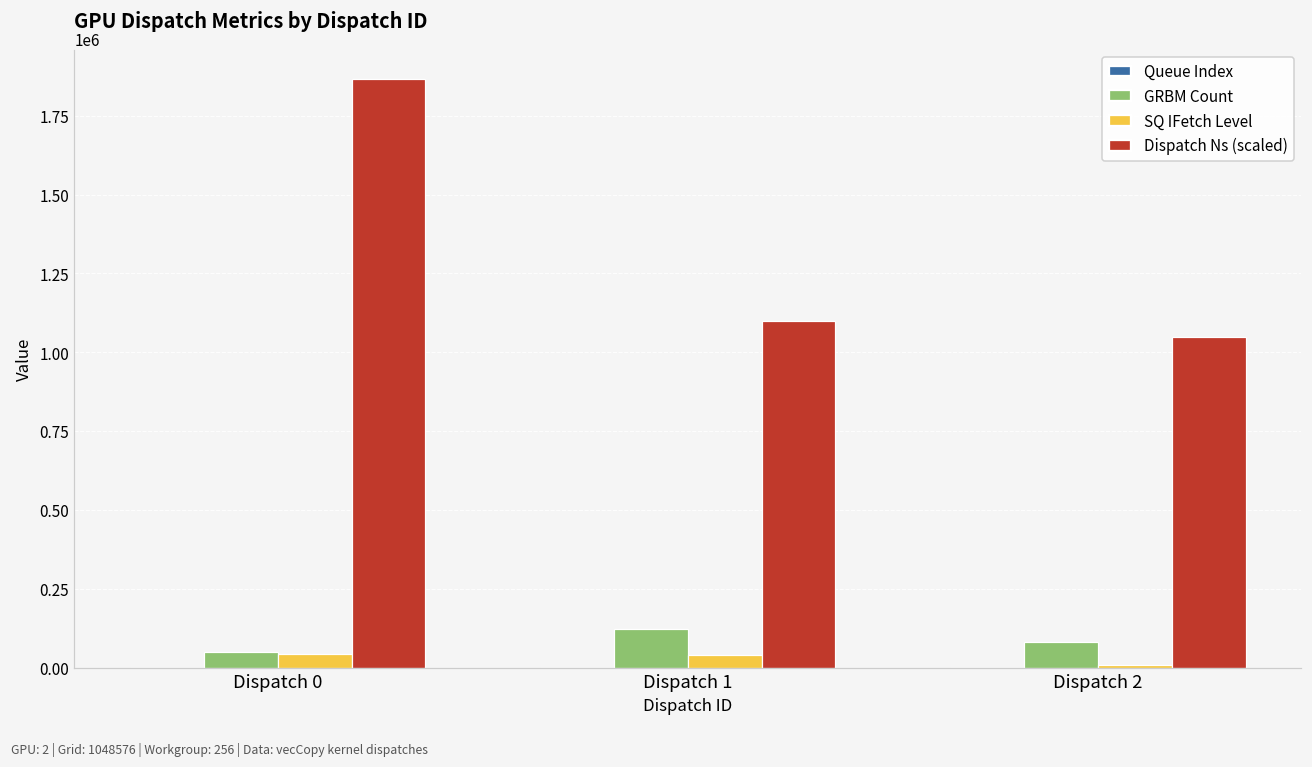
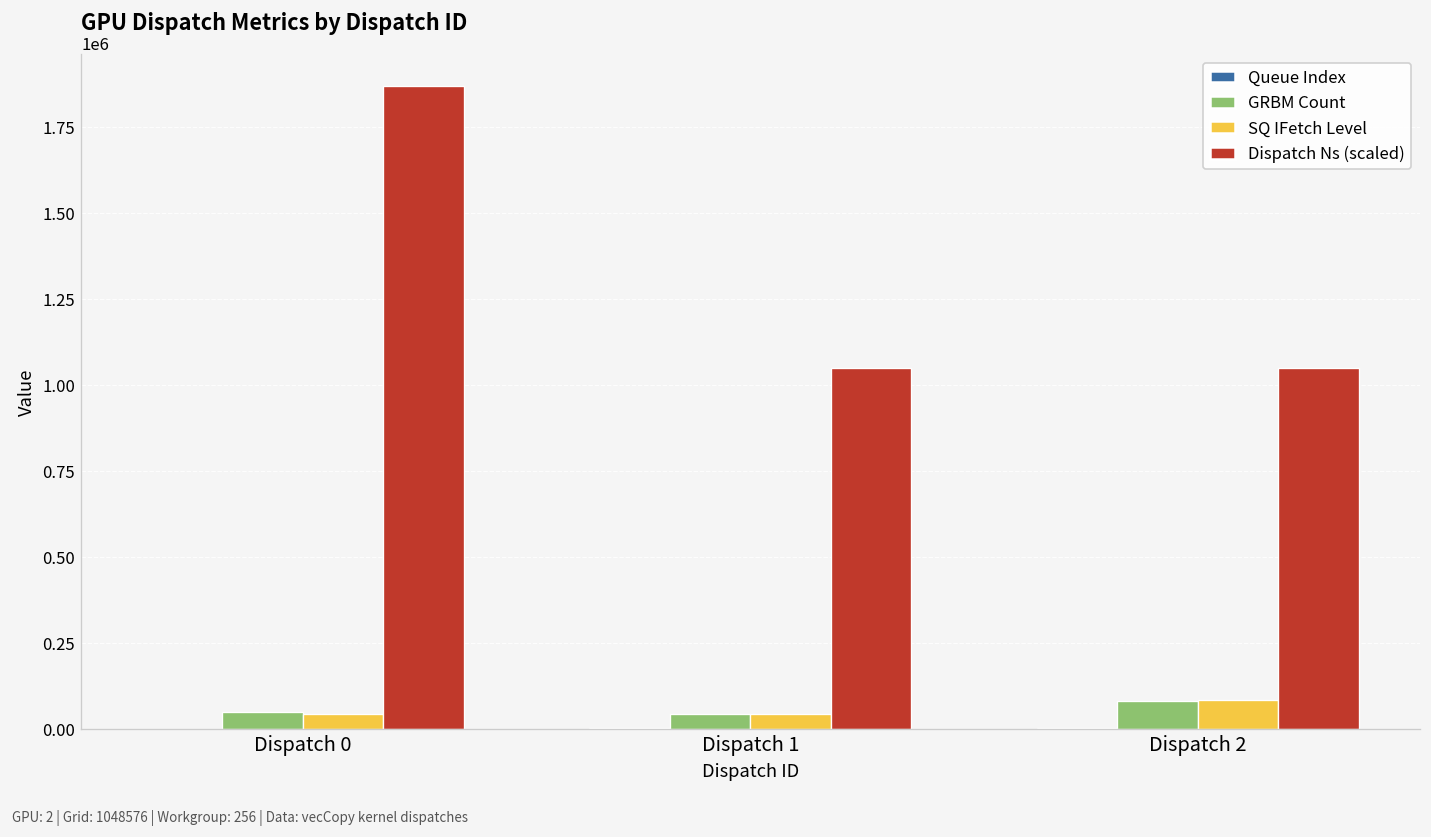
GRBM Count, Dispatch 1: 120000 -> 40000
Dispatch Ns (scaled), Dispatch 1: 1100000 -> 1050000
SQ IFetch Level, Dispatch 2: 10000 -> 80000
